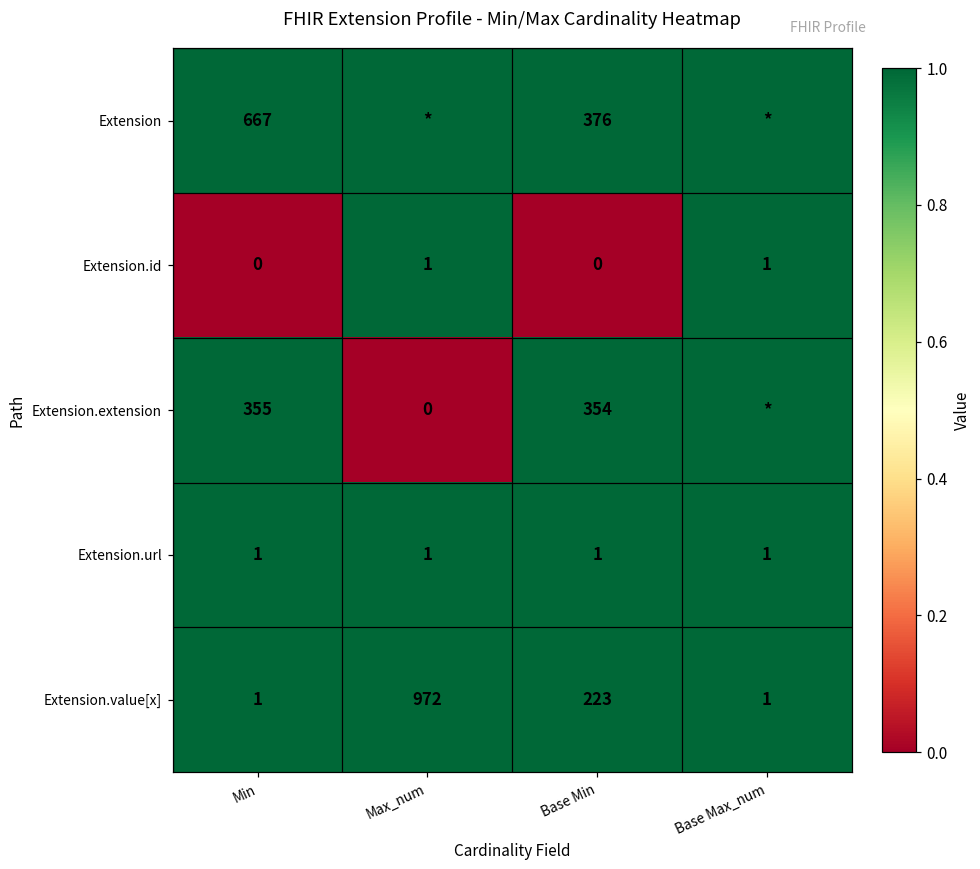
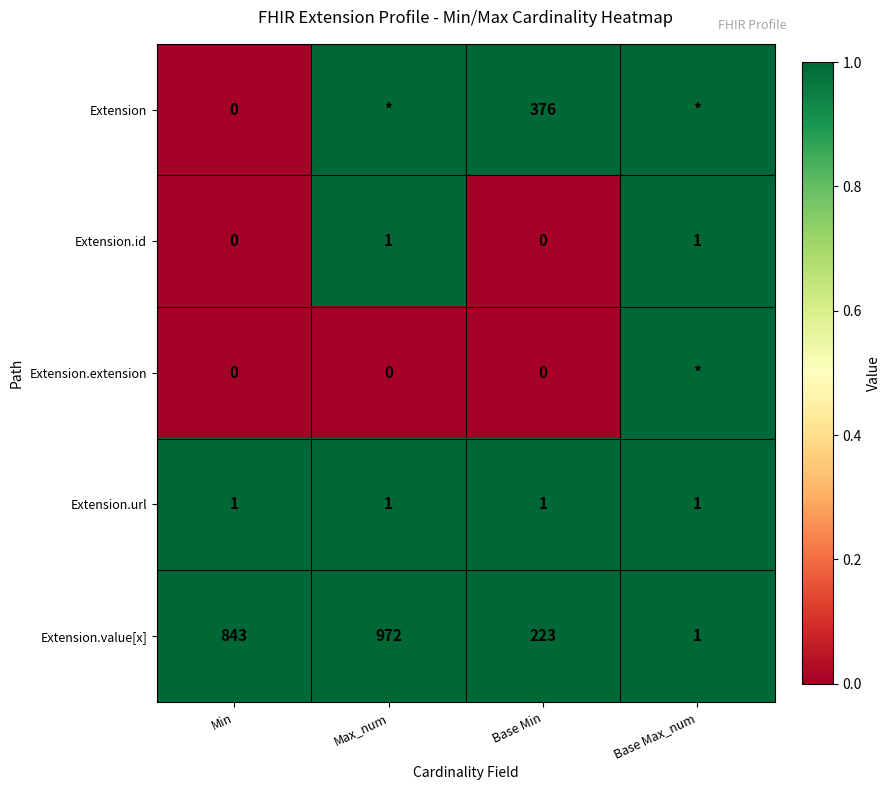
Extension, Min: 667 -> 0
Extension.extension, Min: 355 -> 0
Extension.extension, Base Min: 354 -> 0
Extension.value[x], Min: 1 -> 843
